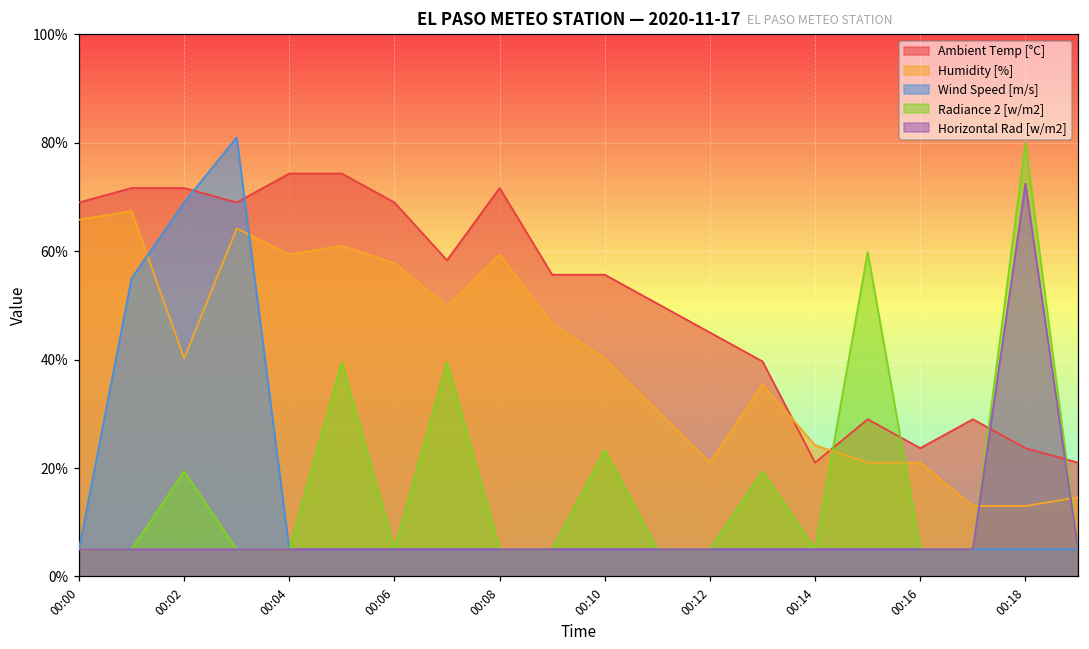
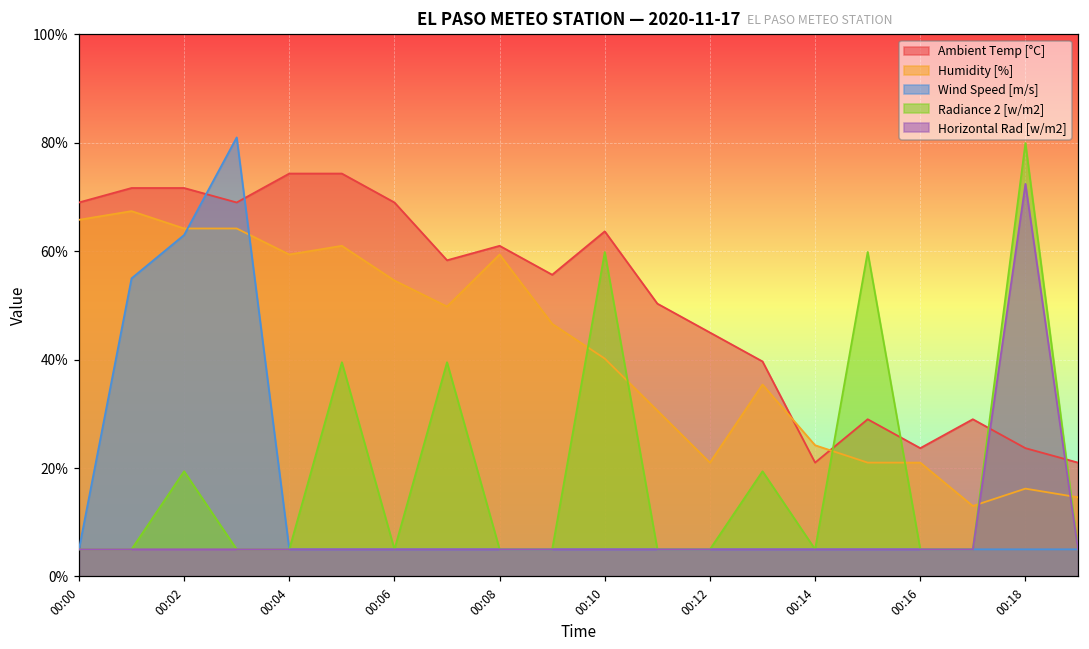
Humidity [%], 00:02: 40% -> 64%
Wind Speed [m/s], 00:02: 69% -> 63%
Humidity [%], 00:06: 58% -> 55%
Ambient Temp [°C], 00:08: 72% -> 61%
Ambient Temp [°C], 00:10: 56% -> 64%
Radiance 2 [w/m2], 00:10: 23% -> 60%
Humidity [%], 00:18: 13% -> 16%
